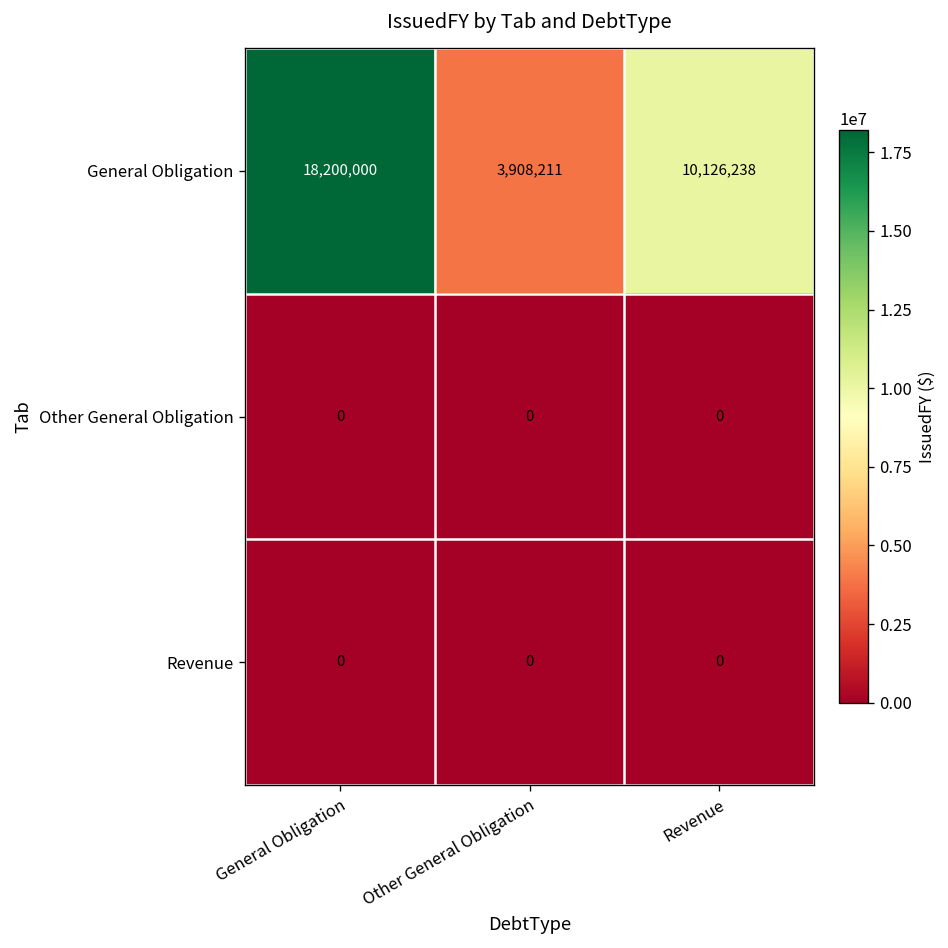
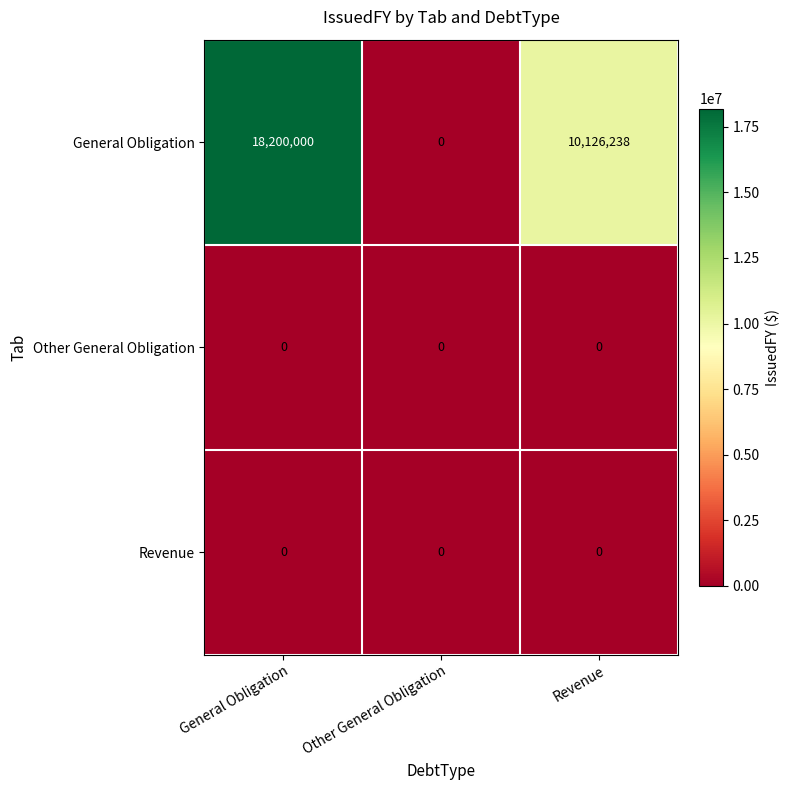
General Obligation, Other General Obligation: 3,908,211 -> 0
